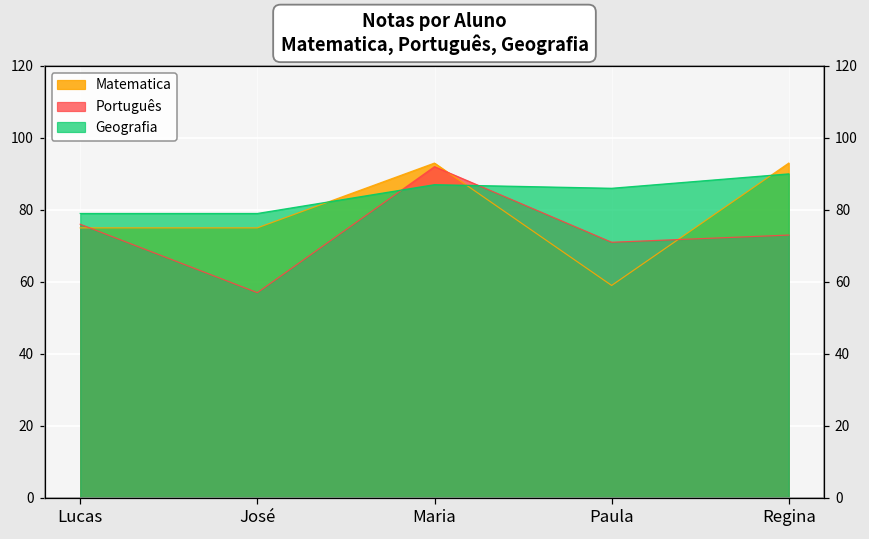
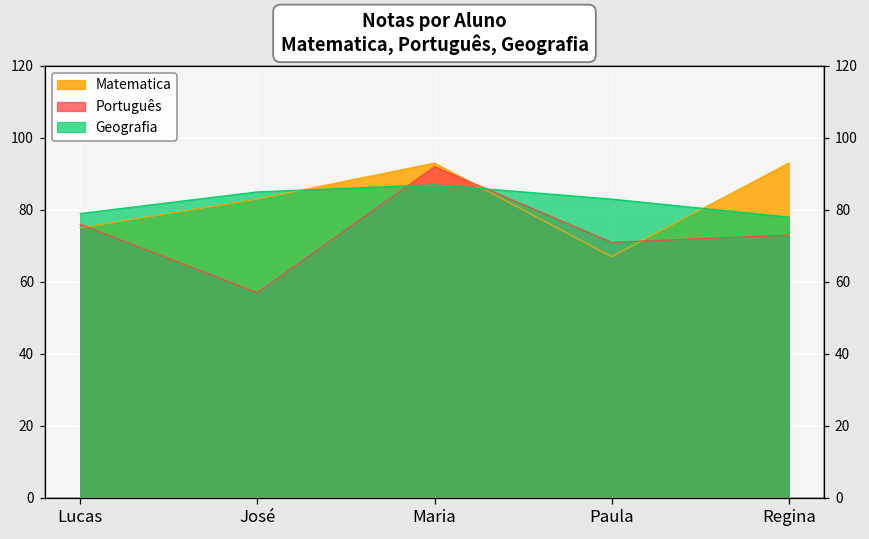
Matematica, José: 75 -> 83
Geografia, José: 79 -> 85
Matematica, Paula: 59 -> 67
Geografia, Paula: 86 -> 83
Geografia, Regina: 90 -> 78
